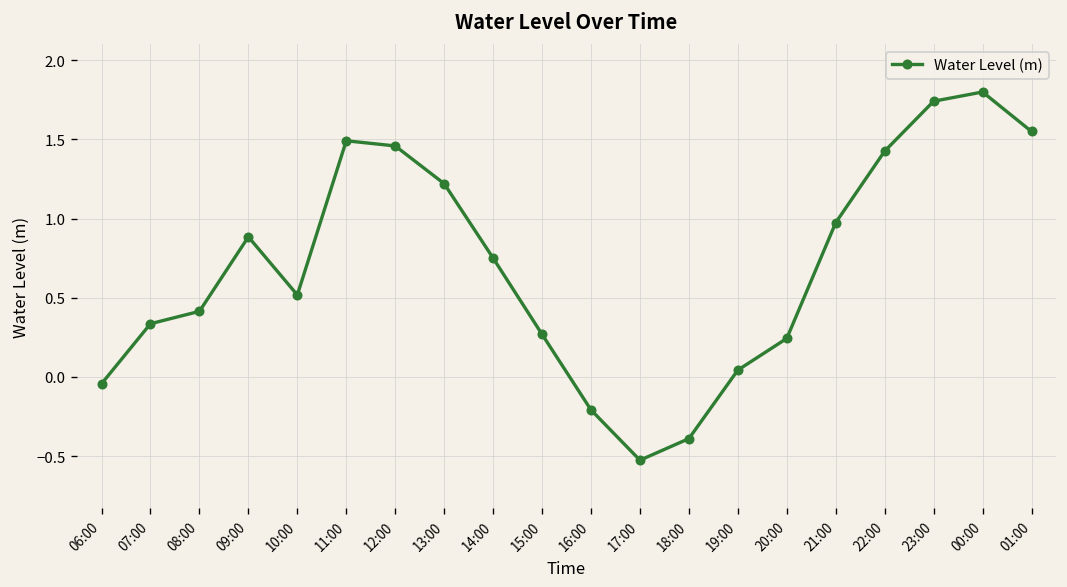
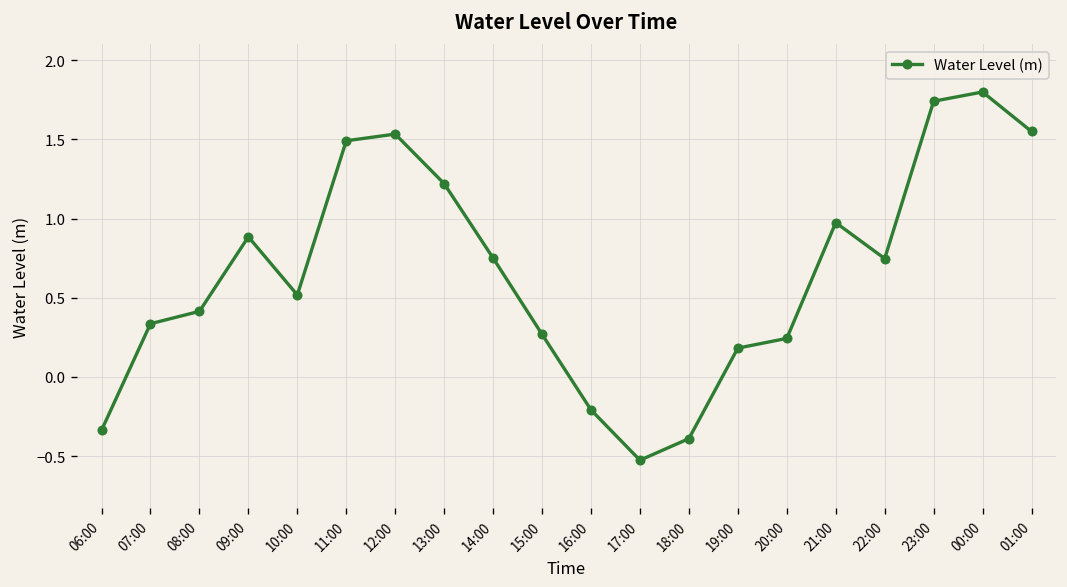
06:00: -0.04 -> -0.34
12:00: 1.46 -> 1.53
19:00: 0.04 -> 0.18
22:00: 1.43 -> 0.75
